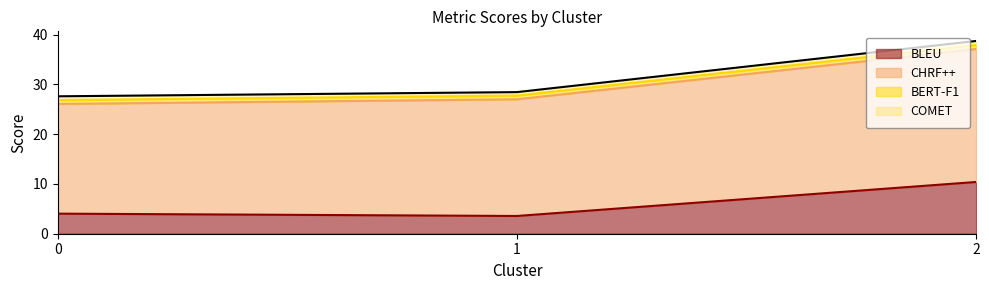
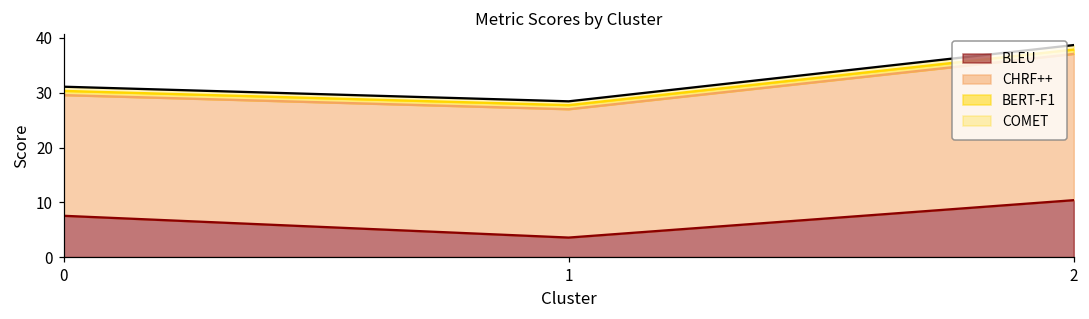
BLEU, 0: 4 -> 8
